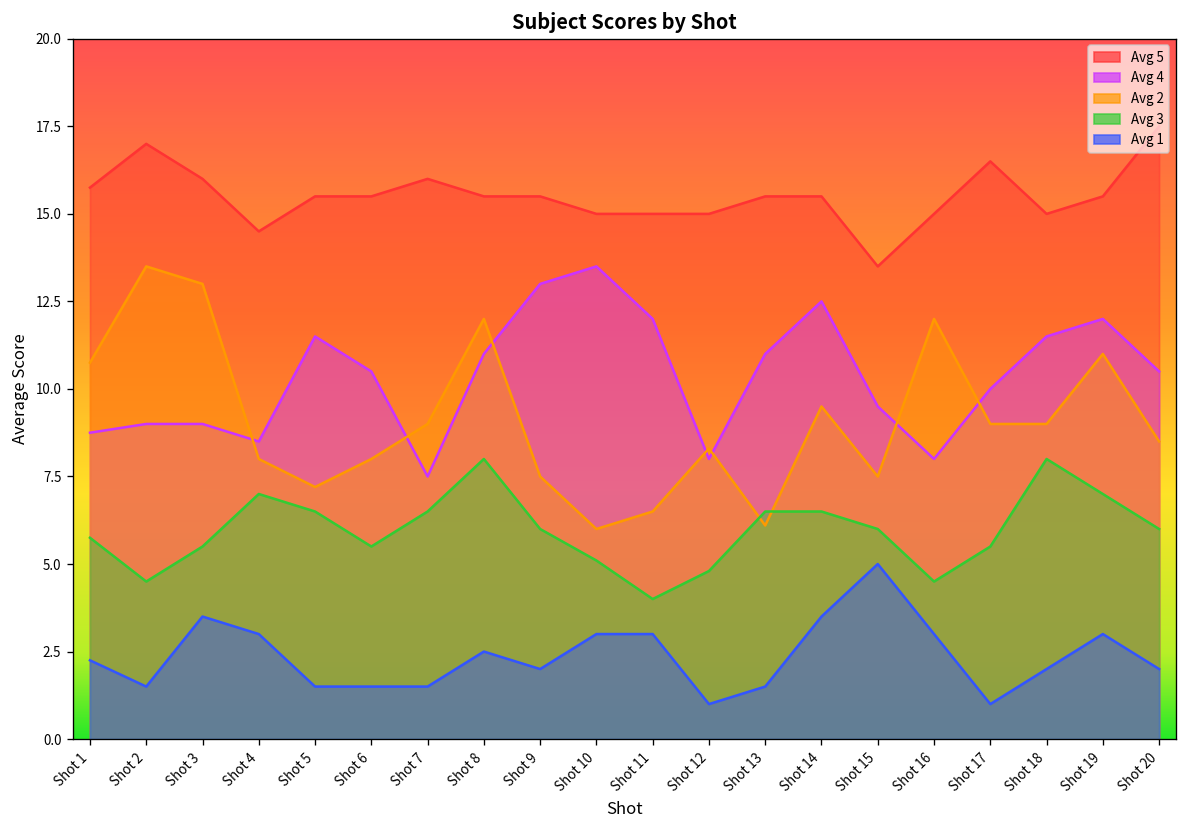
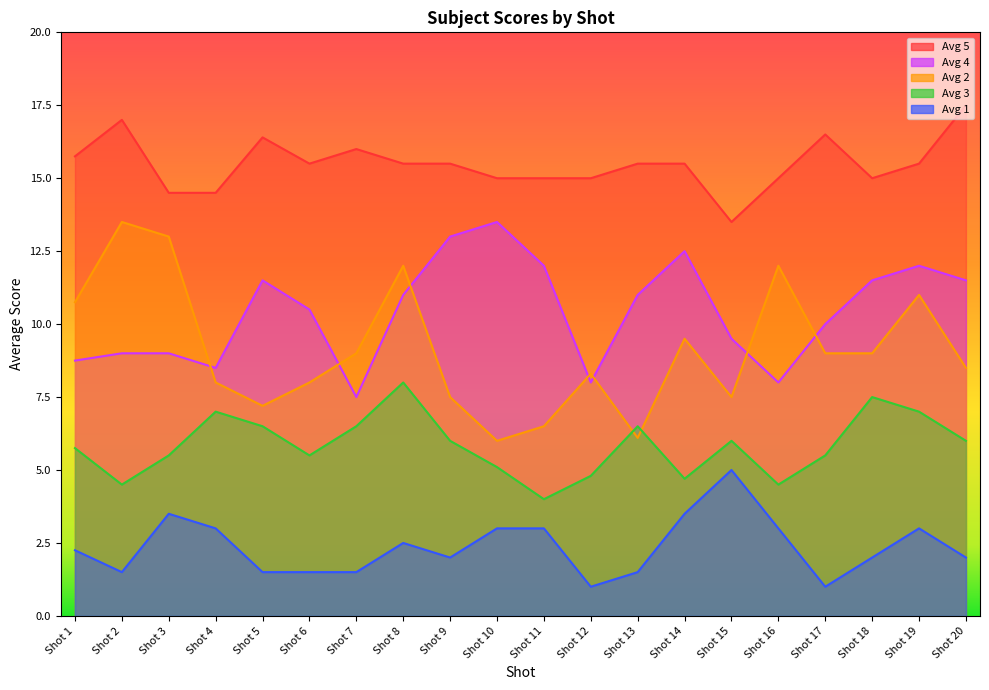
Avg 5, Shot 3: 16.0 -> 14.5
Avg 5, Shot 5: 15.5 -> 16.4
Avg 3, Shot 14: 6.5 -> 4.7
Avg 3, Shot 18: 8.0 -> 7.5
Avg 4, Shot 20: 10.5 -> 11.5
